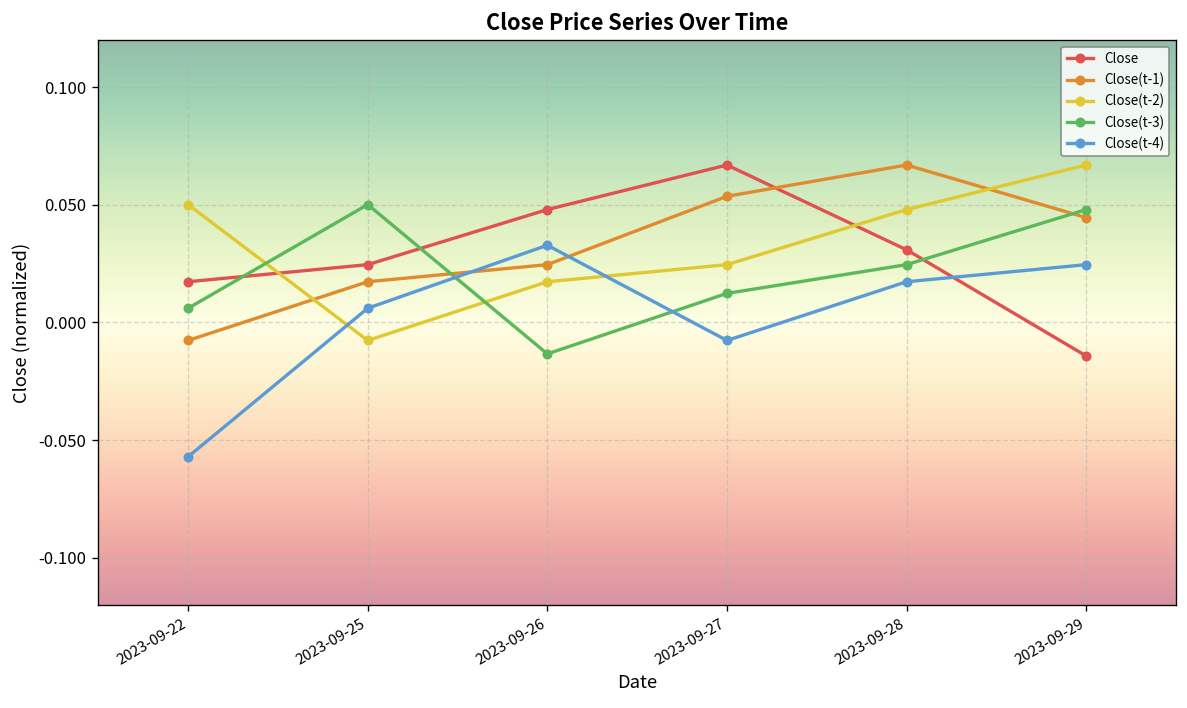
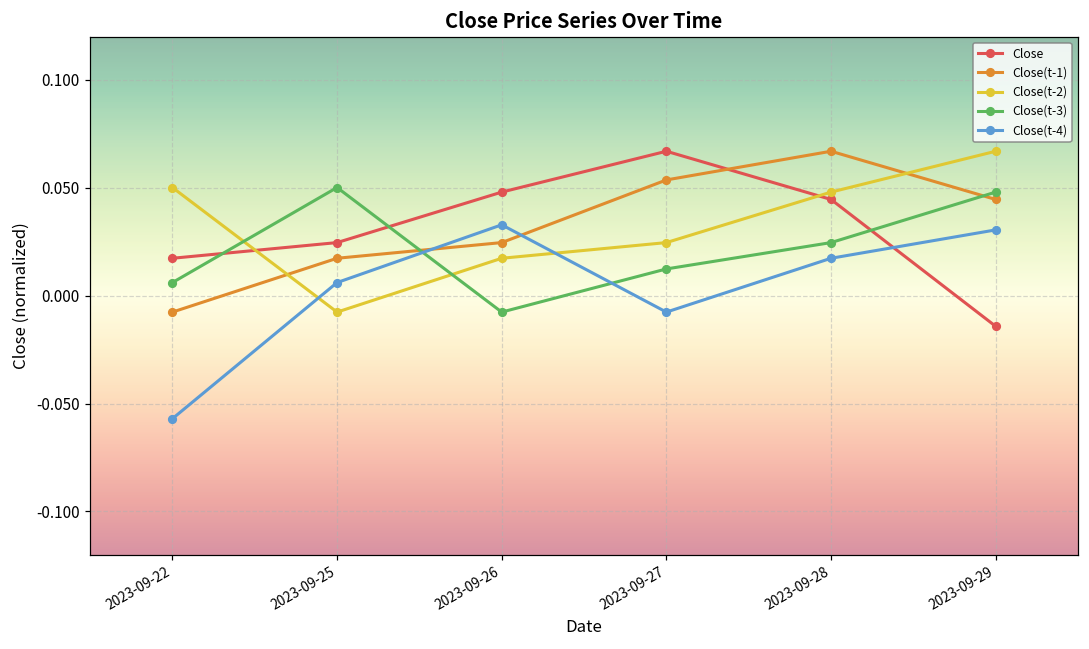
Close(t-3), 2023-09-26: -0.013 -> -0.008
Close, 2023-09-28: 0.031 -> 0.045
Close(t-4), 2023-09-29: 0.025 -> 0.030
